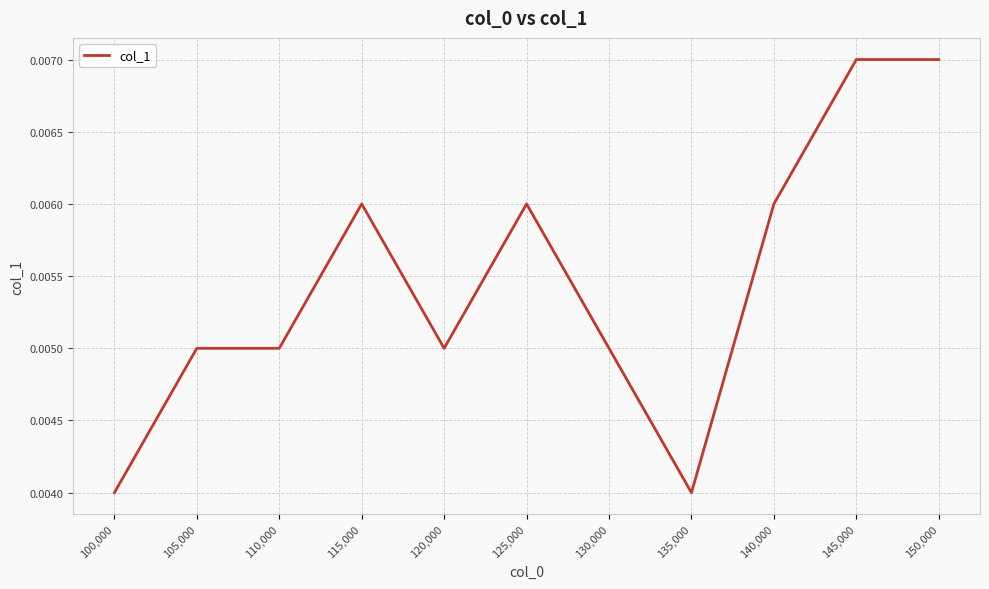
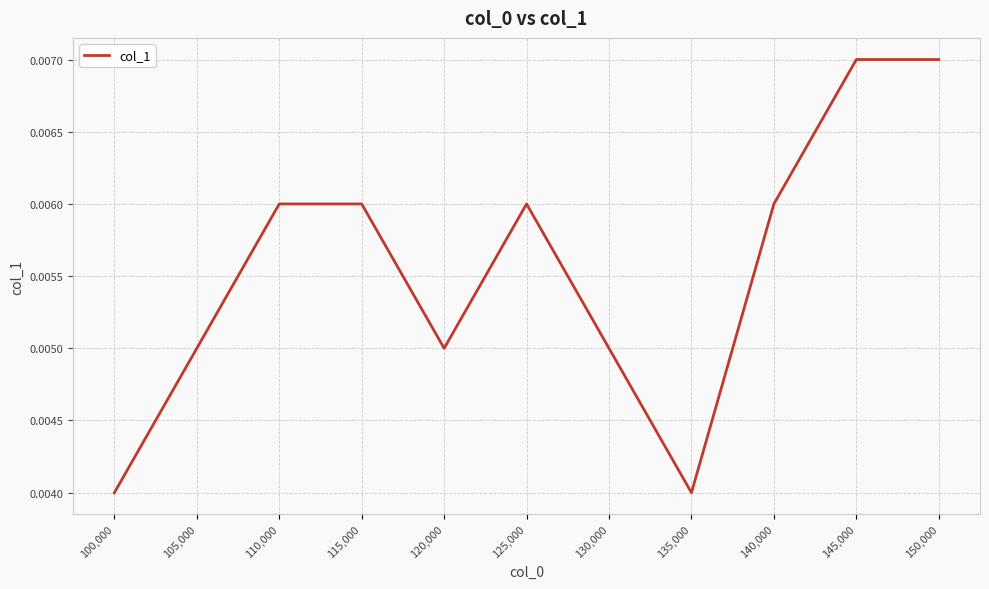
110,000: 0.005 -> 0.006
